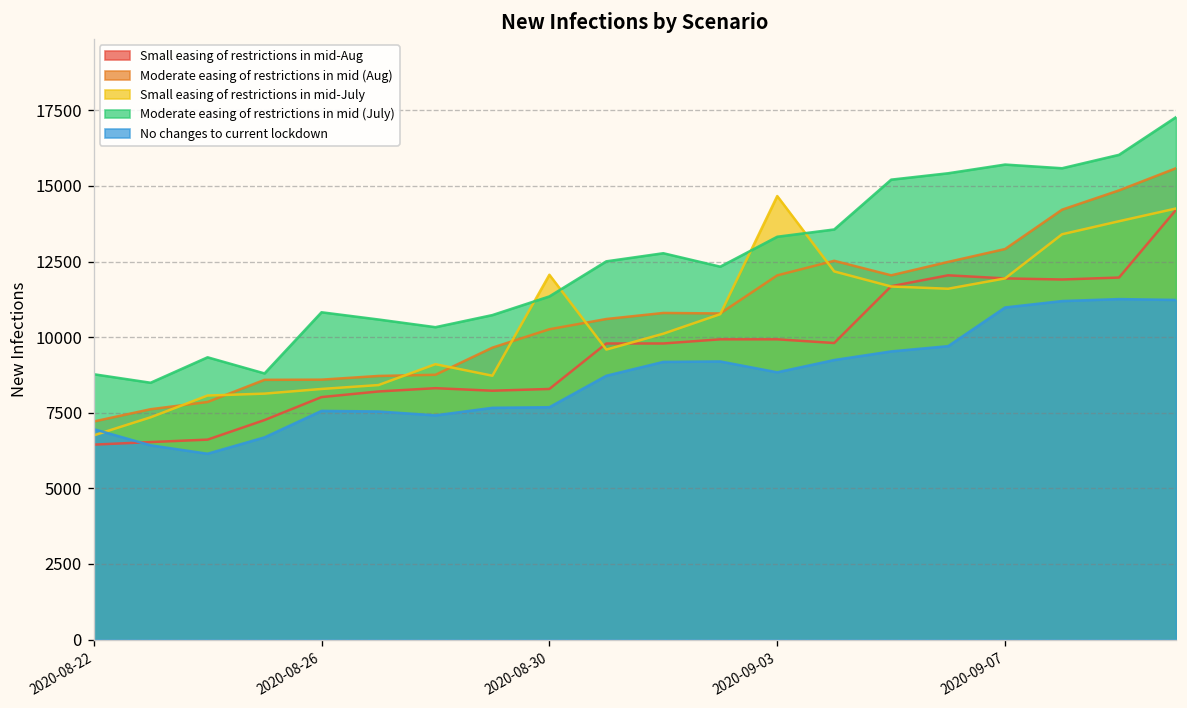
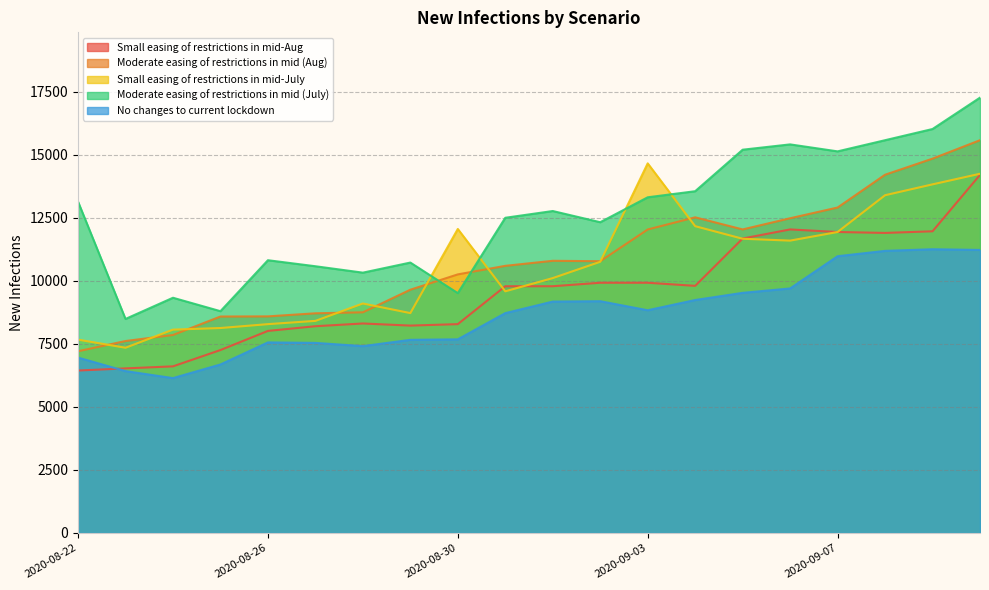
Small easing of restrictions in mid-July, 2020-08-22: 6800 -> 7700
Moderate easing of restrictions in mid (July), 2020-08-22: 8800 -> 13100
Moderate easing of restrictions in mid (July), 2020-08-30: 11300 -> 9500
Moderate easing of restrictions in mid (July), 2020-09-07: 15700 -> 15100
